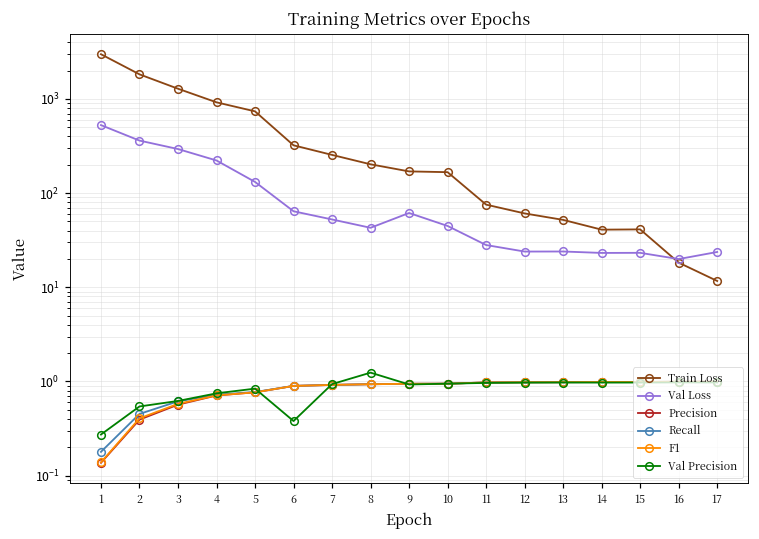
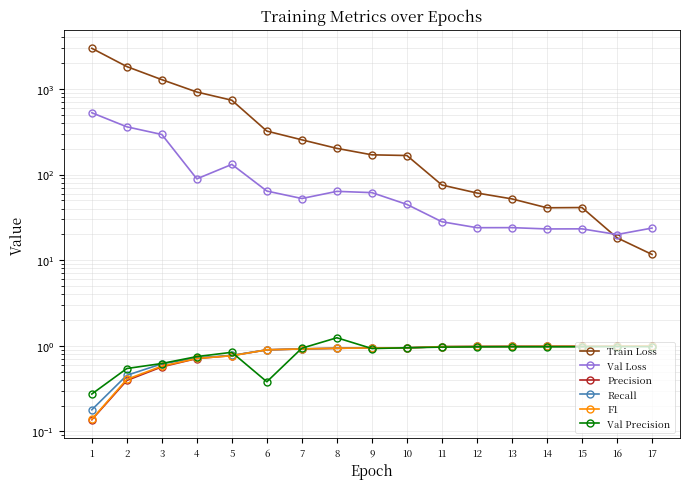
Val Loss, 4: 220 -> 90
Val Loss, 8: 40 -> 60
